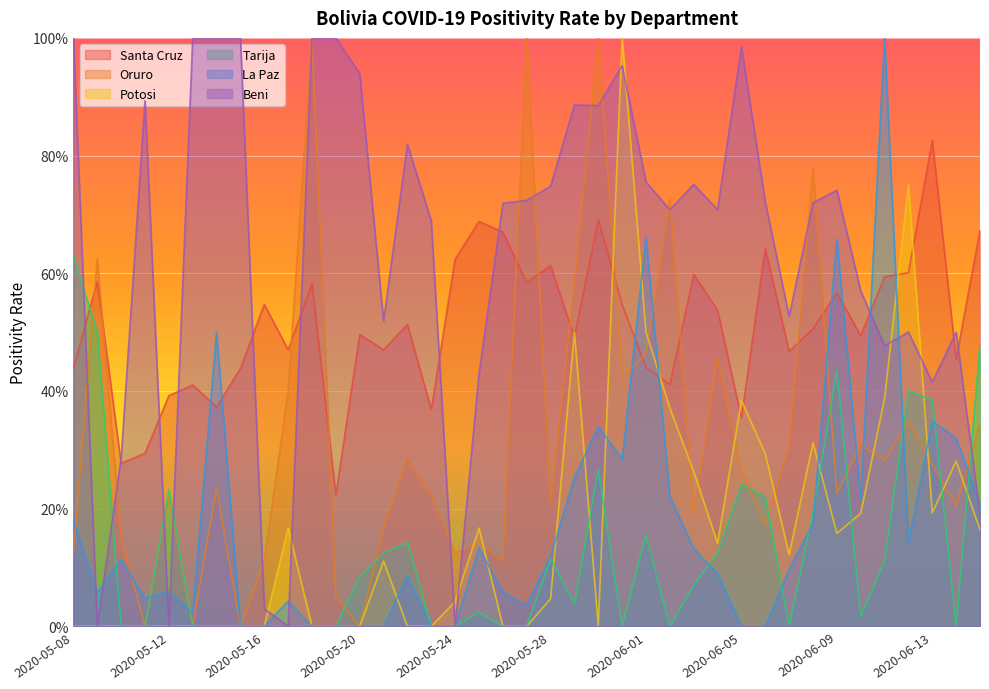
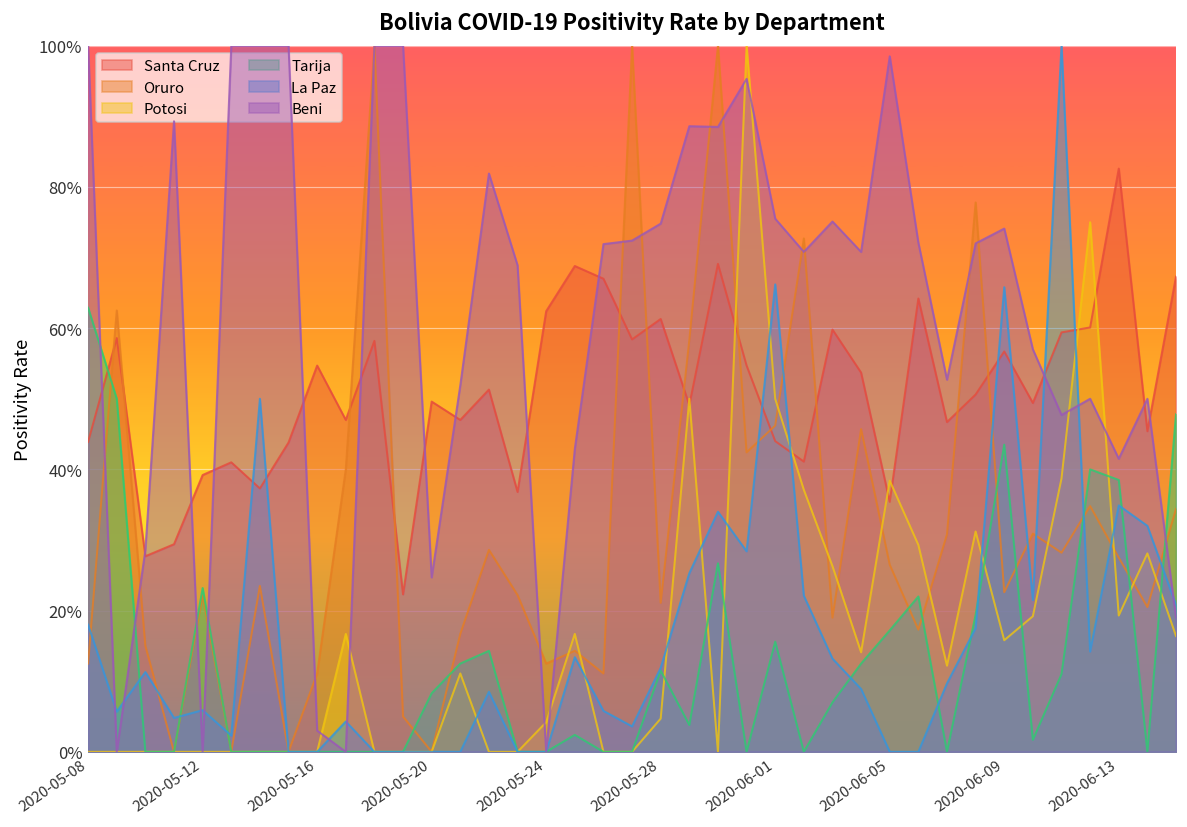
Beni, 2020-05-20: 94% -> 25%
Tarija, 2020-06-05: 24% -> 17%
